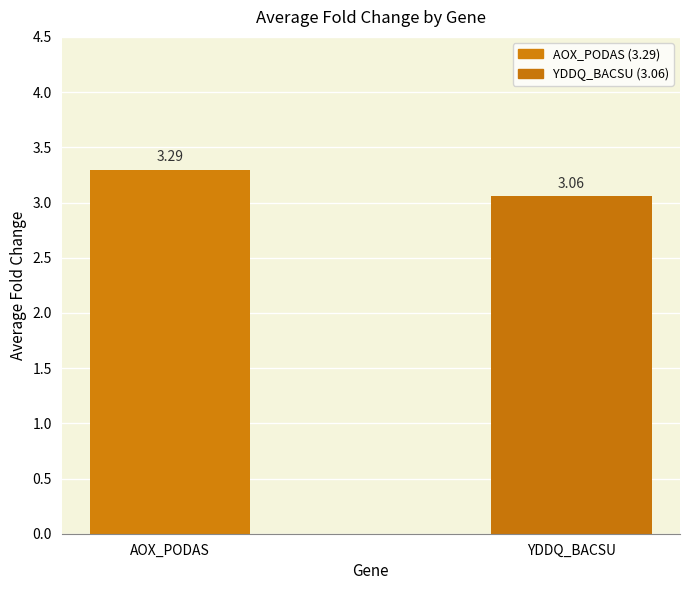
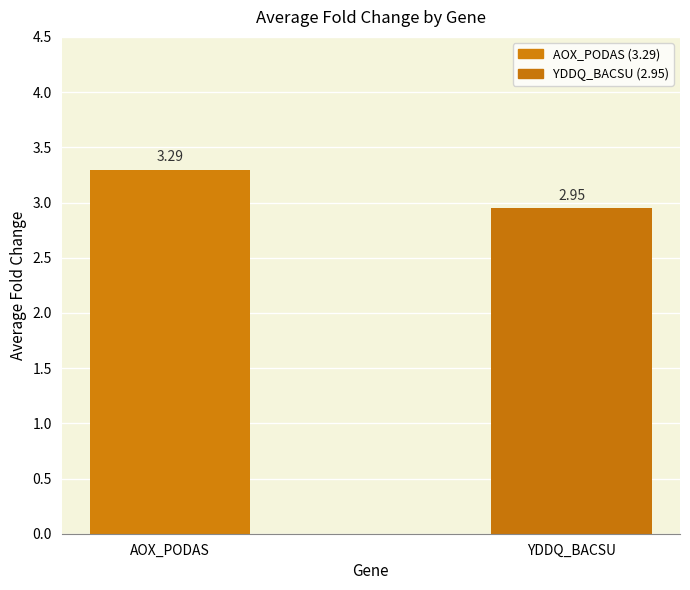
YDDQ_BACSU: 3.06 -> 2.95
